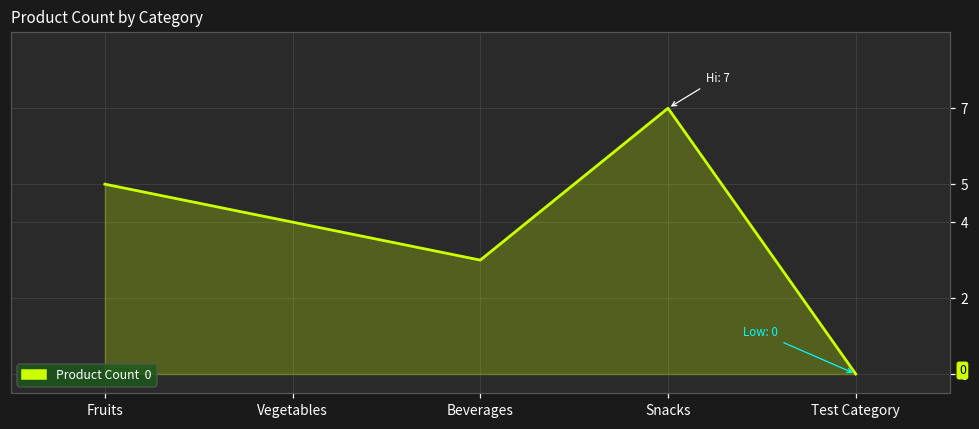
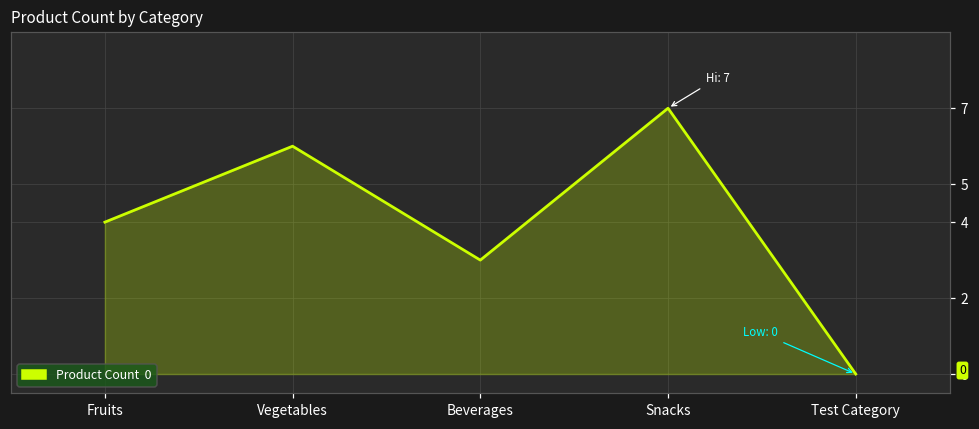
Fruits: 5 -> 4
Vegetables: 4 -> 6
